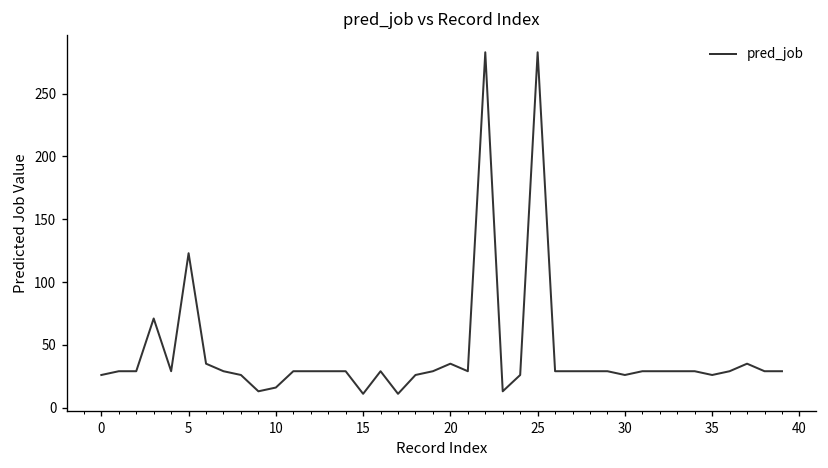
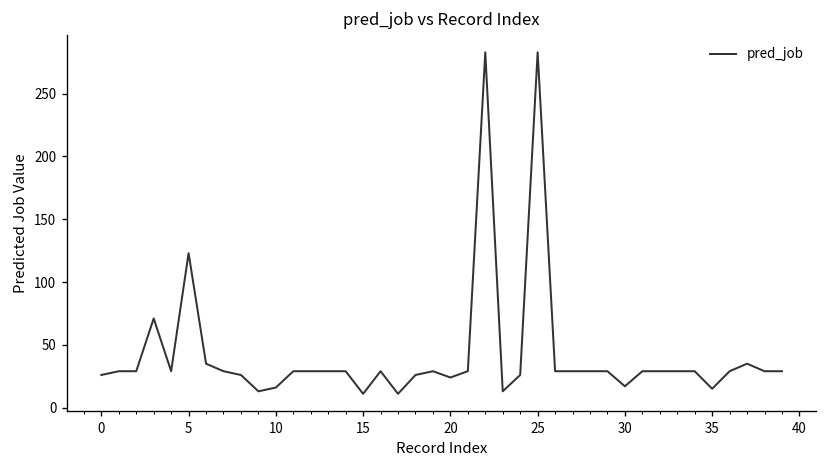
20: 35 -> 24
30: 26 -> 17
35: 26 -> 15
